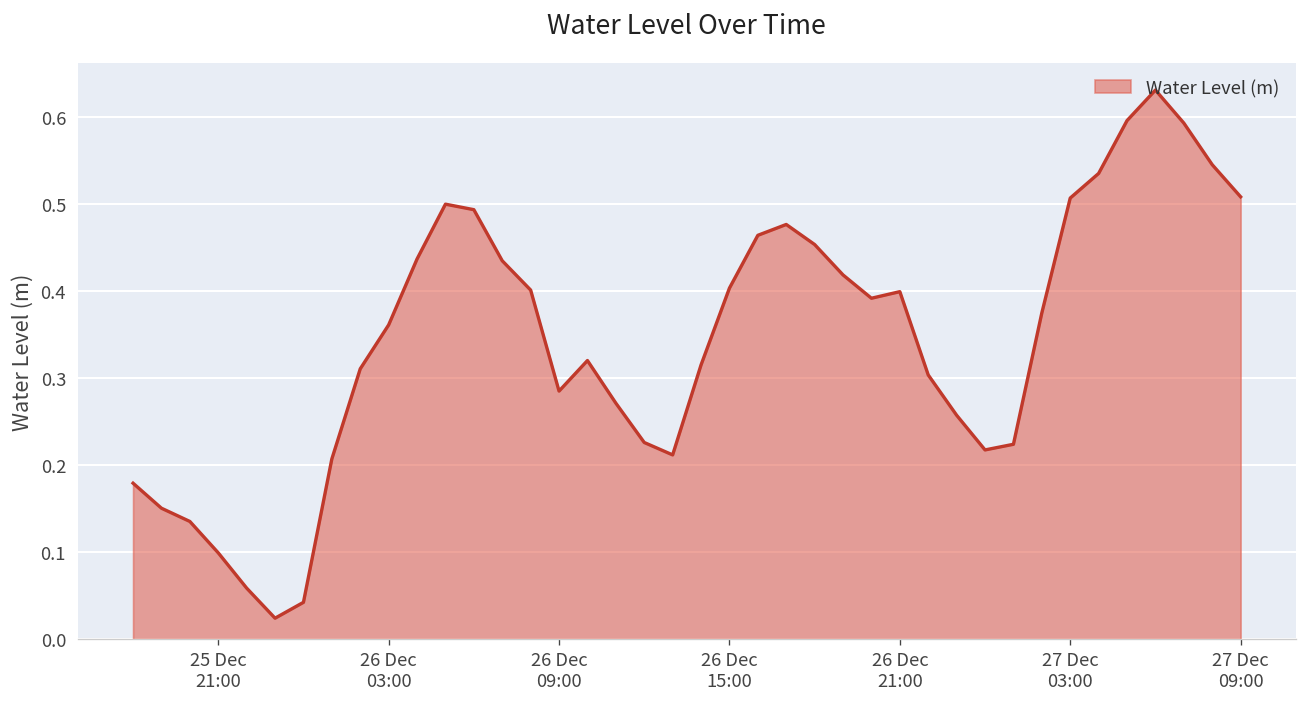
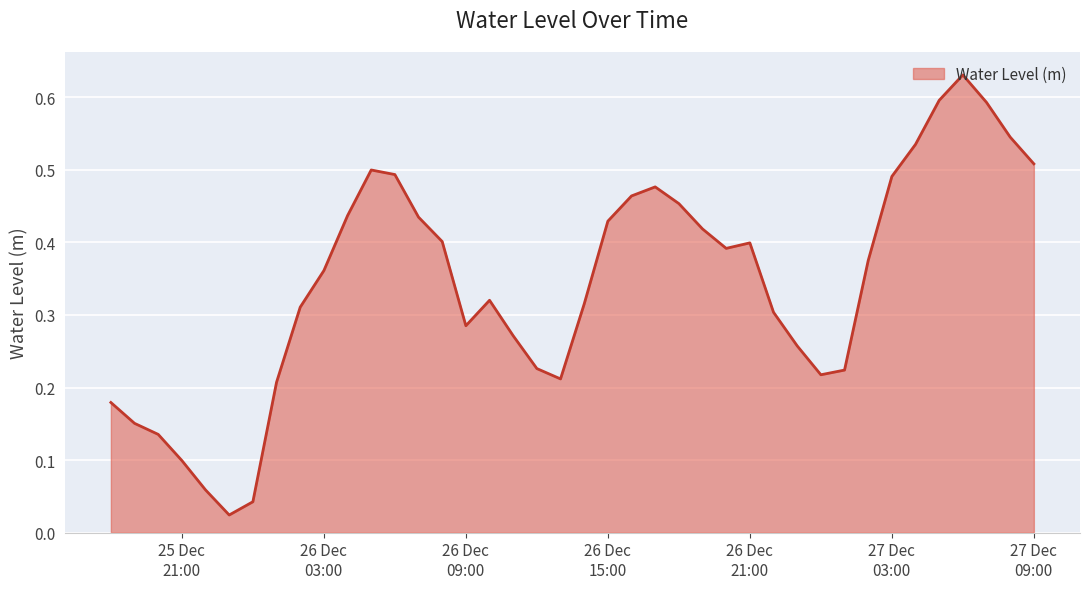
26 Dec 15:00: 0.40 -> 0.43
27 Dec 03:00: 0.51 -> 0.49
